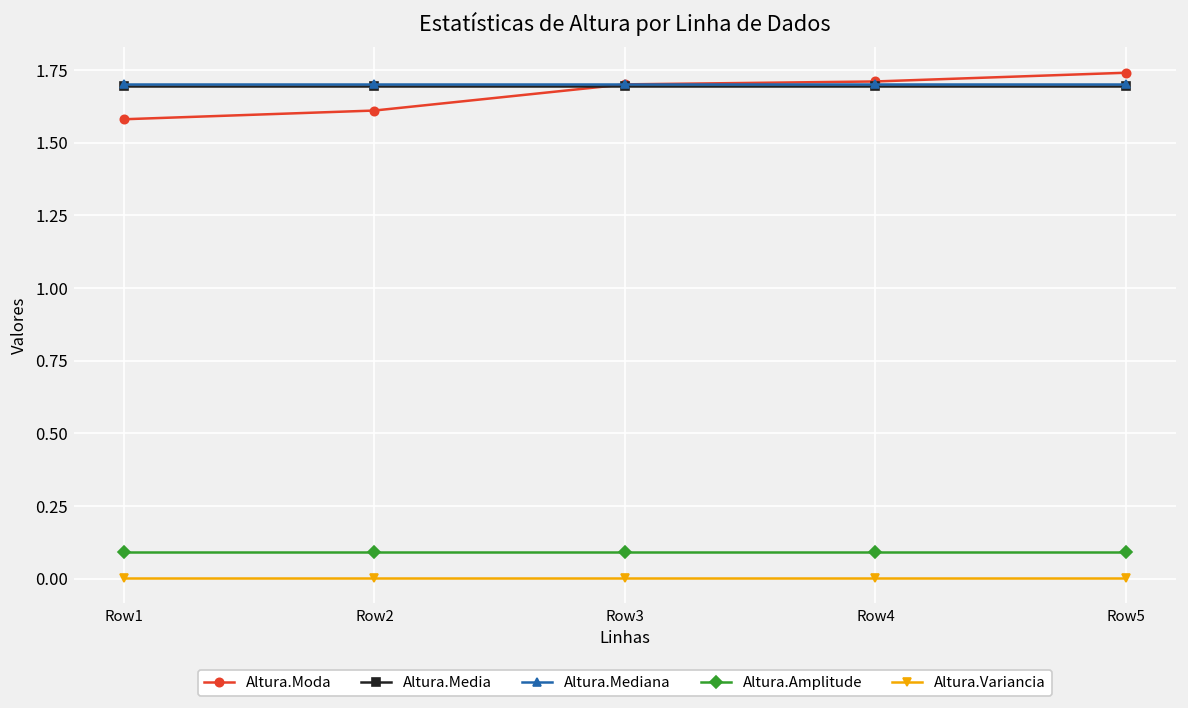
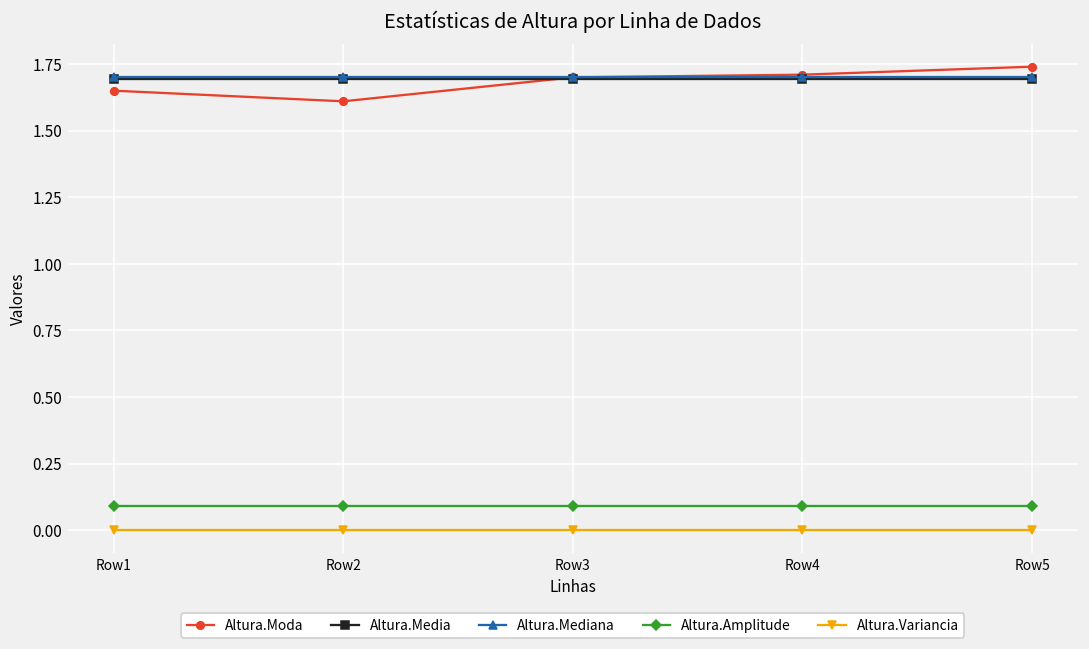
Altura.Moda, Row1: 1.58 -> 1.65
